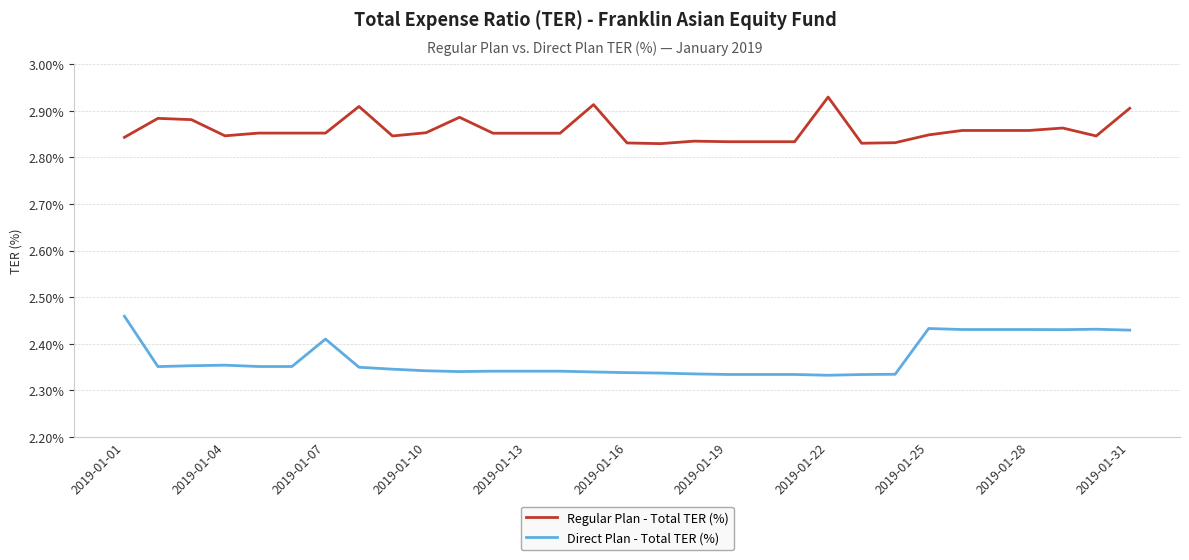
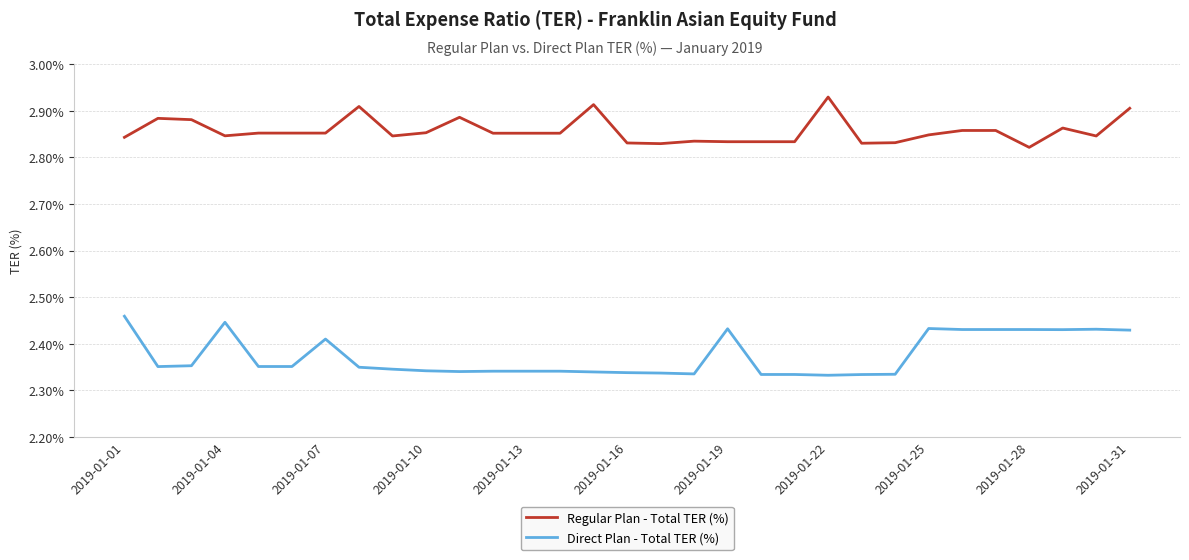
Direct Plan - Total TER (%), 2019-01-04: 2.35% -> 2.45%
Direct Plan - Total TER (%), 2019-01-19: 2.33% -> 2.43%
Regular Plan - Total TER (%), 2019-01-28: 2.86% -> 2.82%
